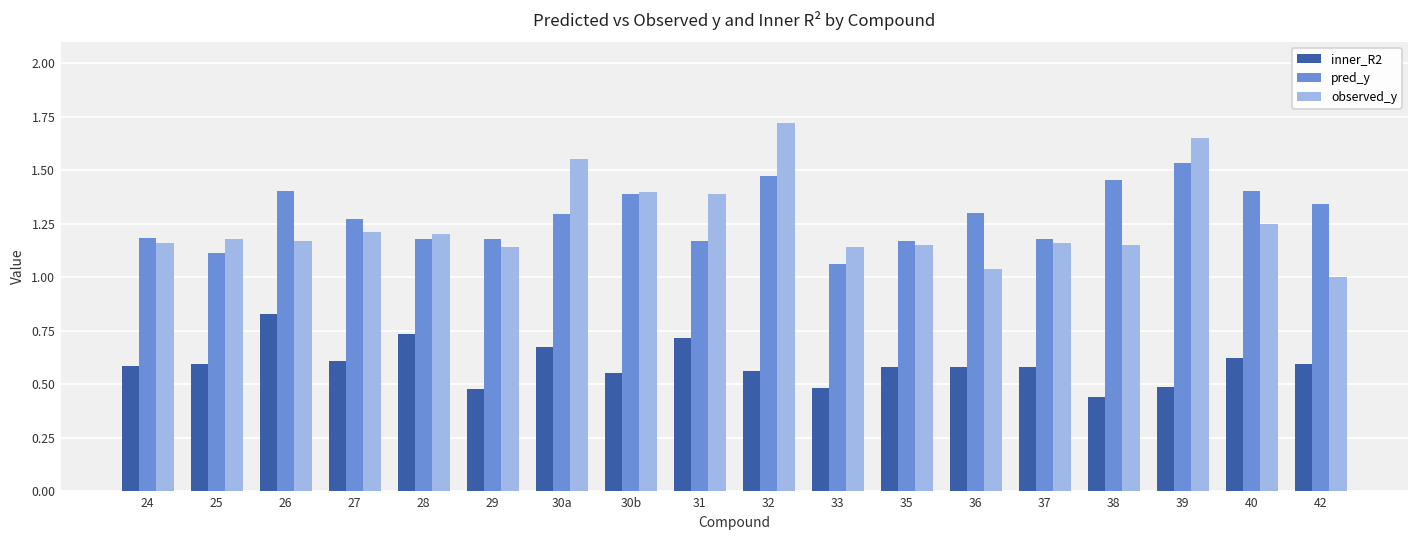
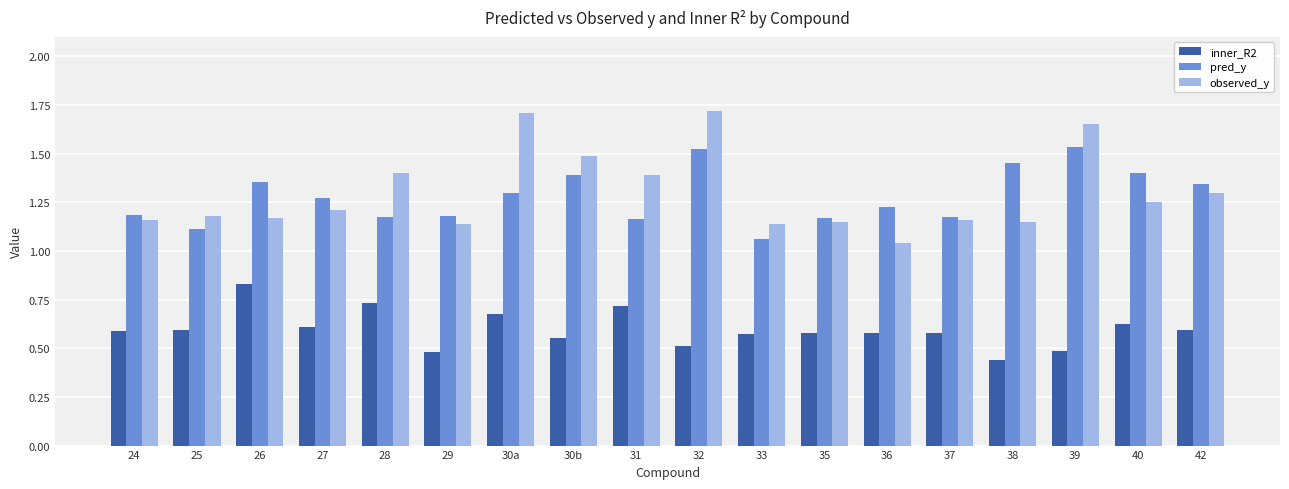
pred_y, 26: 1.40 -> 1.35
observed_y, 28: 1.2 -> 1.4
observed_y, 30a: 1.55 -> 1.71
observed_y, 30b: 1.40 -> 1.49
inner_R2, 32: 0.56 -> 0.51
pred_y, 32: 1.47 -> 1.52
inner_R2, 33: 0.48 -> 0.57
pred_y, 36: 1.30 -> 1.23
observed_y, 42: 1.0 -> 1.3
